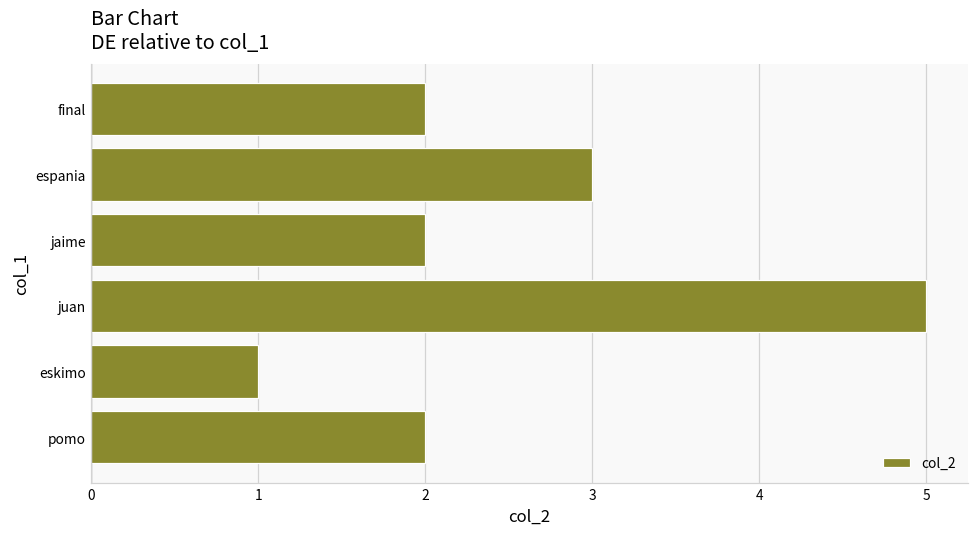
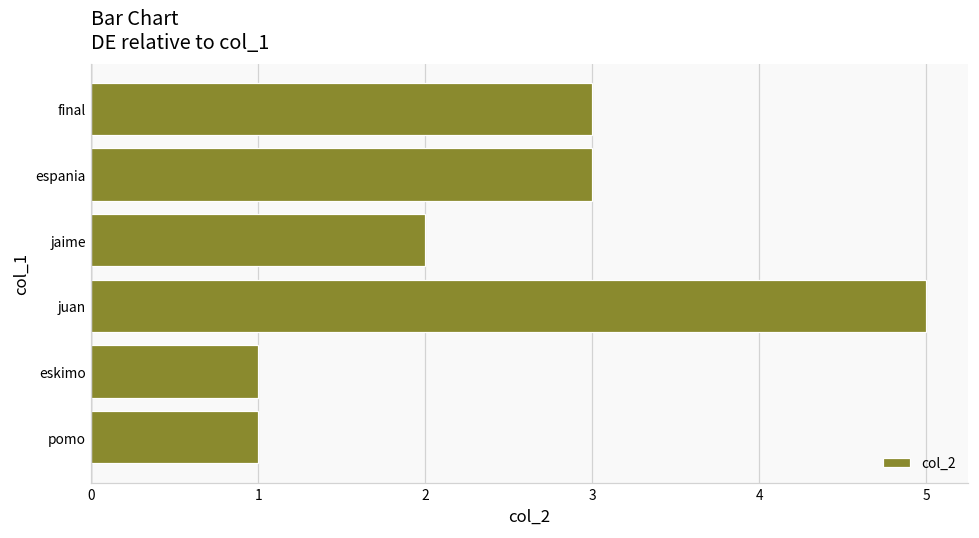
final: 2 -> 3
pomo: 2 -> 1
